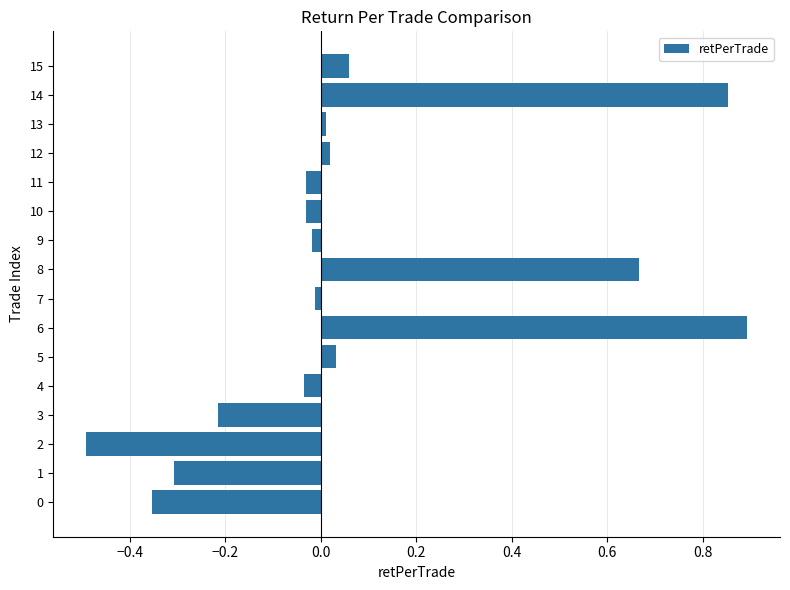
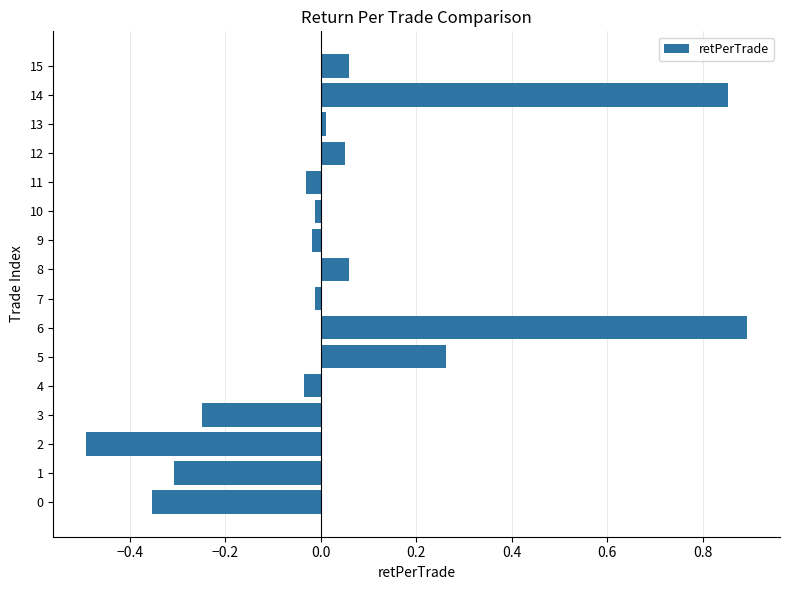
12: 0.02 -> 0.05
10: -0.03 -> -0.01
8: 0.67 -> 0.06
5: 0.03 -> 0.26
3: -0.22 -> -0.25
